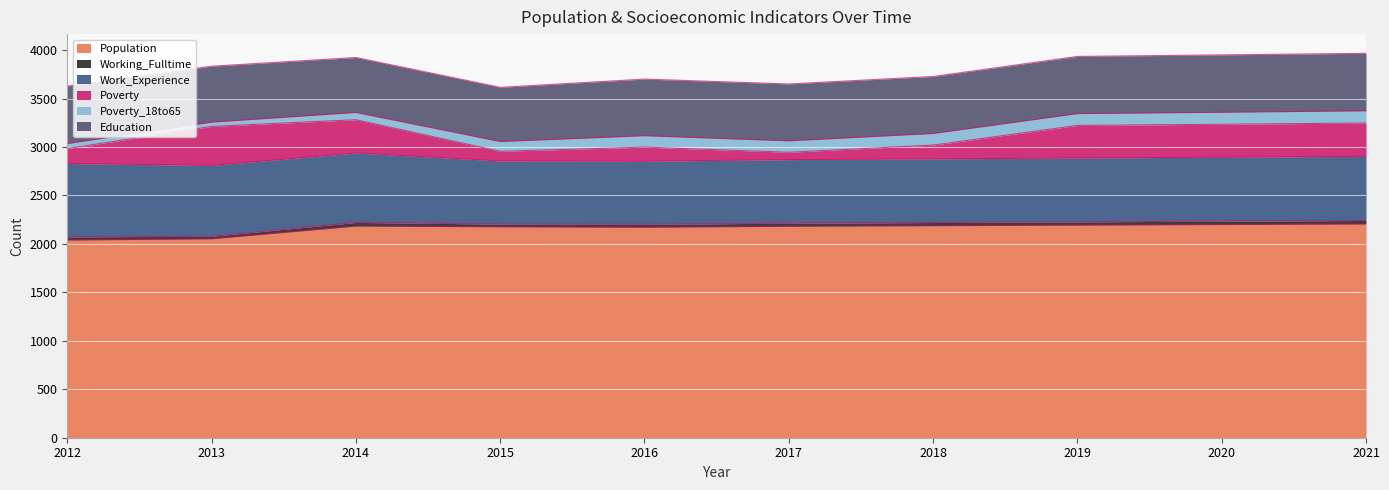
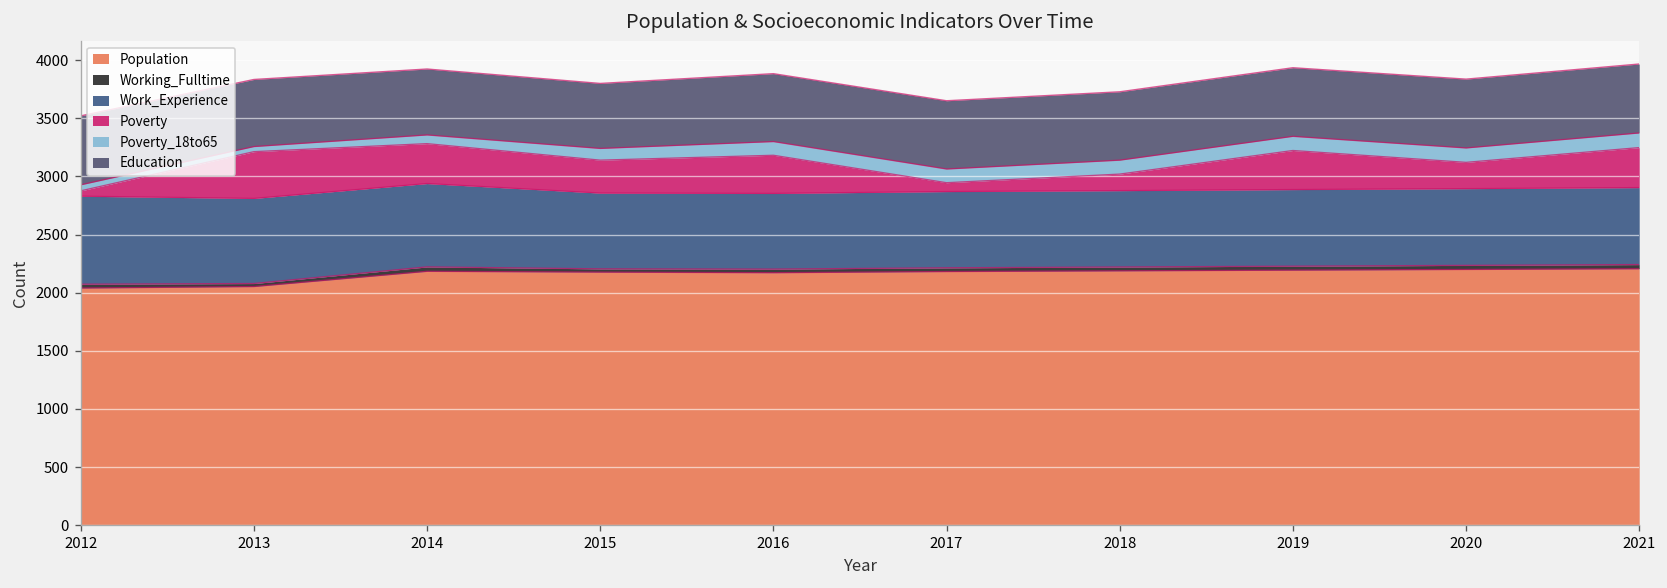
Poverty, 2012: 200 -> 0
Poverty, 2015: 100 -> 300
Poverty, 2016: 100 -> 300
Poverty, 2020: 300 -> 200
